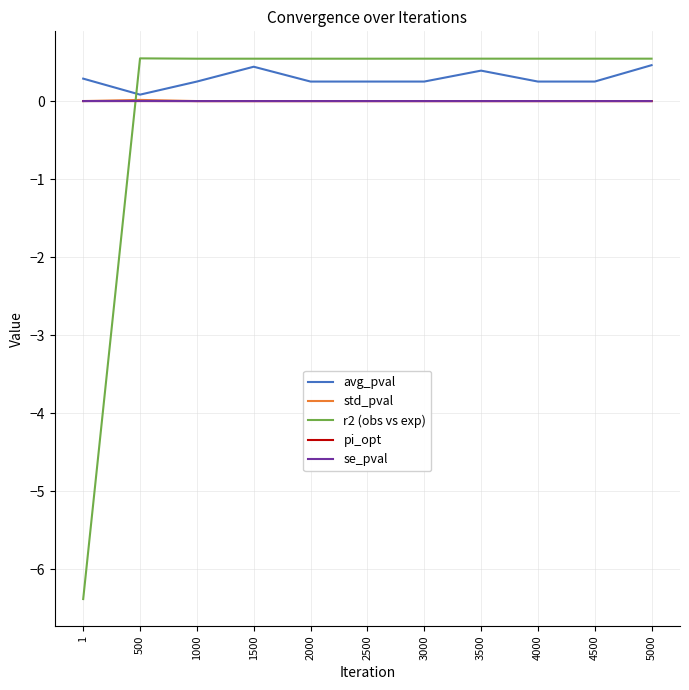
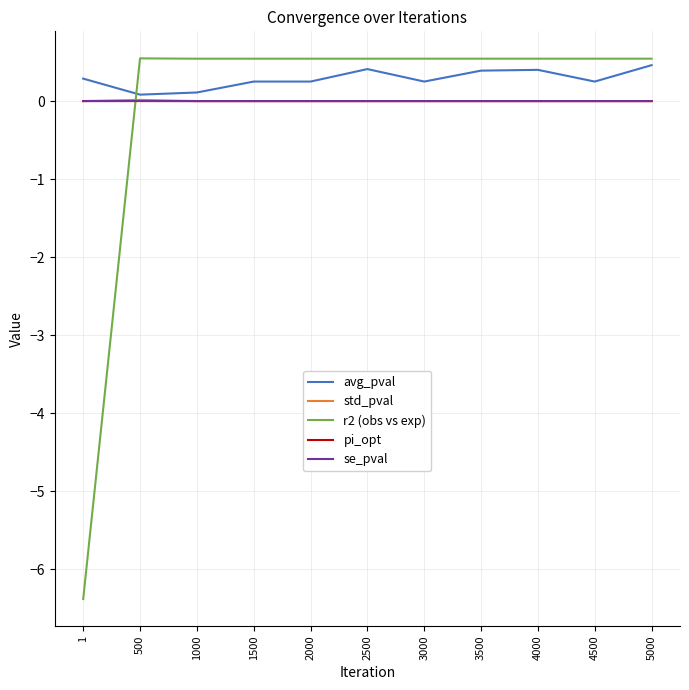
avg_pval, 1000: 0.3 -> 0.1
avg_pval, 1500: 0.4 -> 0.3
avg_pval, 2500: 0.3 -> 0.4
avg_pval, 4000: 0.3 -> 0.4
